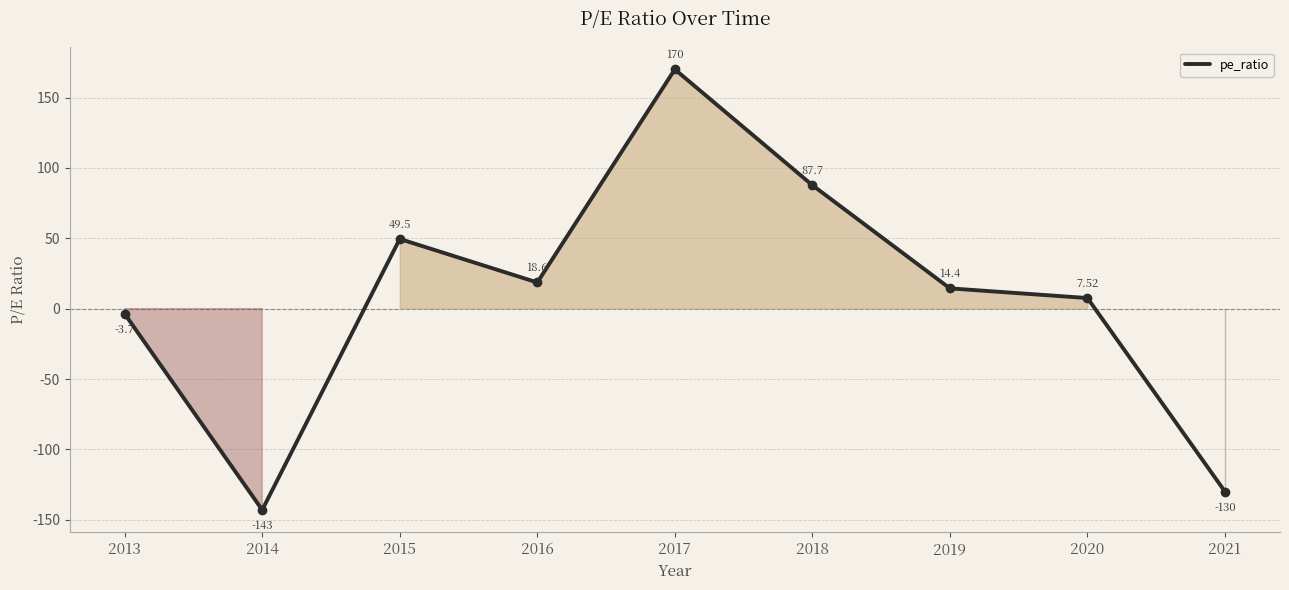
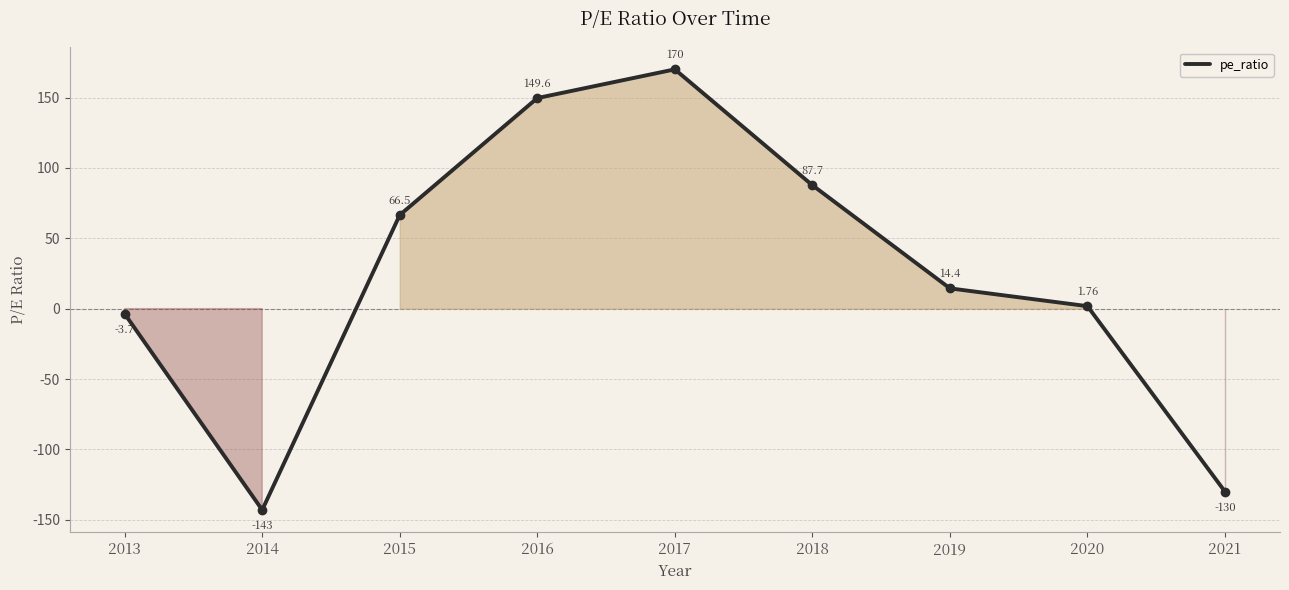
pe_ratio, 2015: 49.5 -> 66.5
pe_ratio, 2016: 18.6 -> 149.6
pe_ratio, 2020: 7.52 -> 1.76
